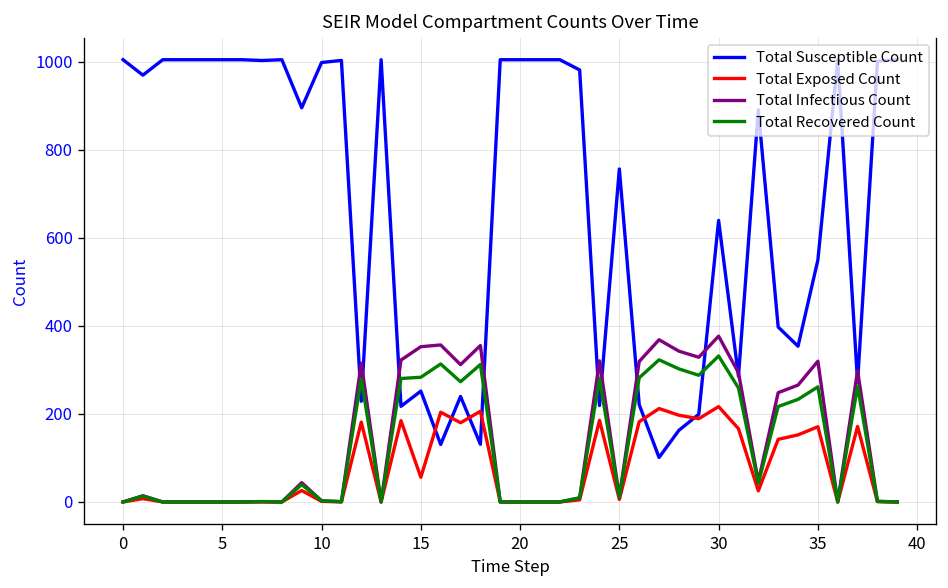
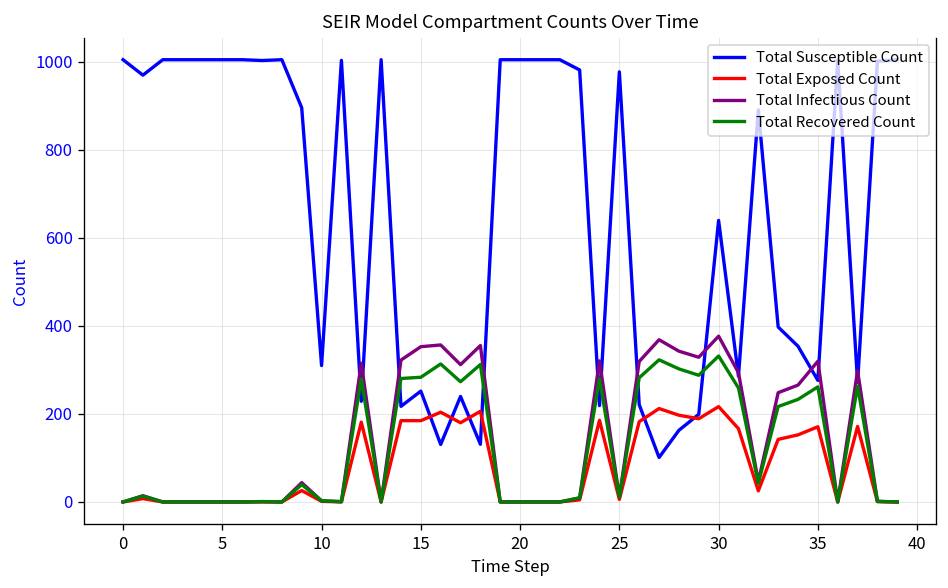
Total Susceptible Count, 10: 1000 -> 310
Total Exposed Count, 15: 60 -> 180
Total Susceptible Count, 25: 760 -> 980
Total Susceptible Count, 35: 550 -> 280
